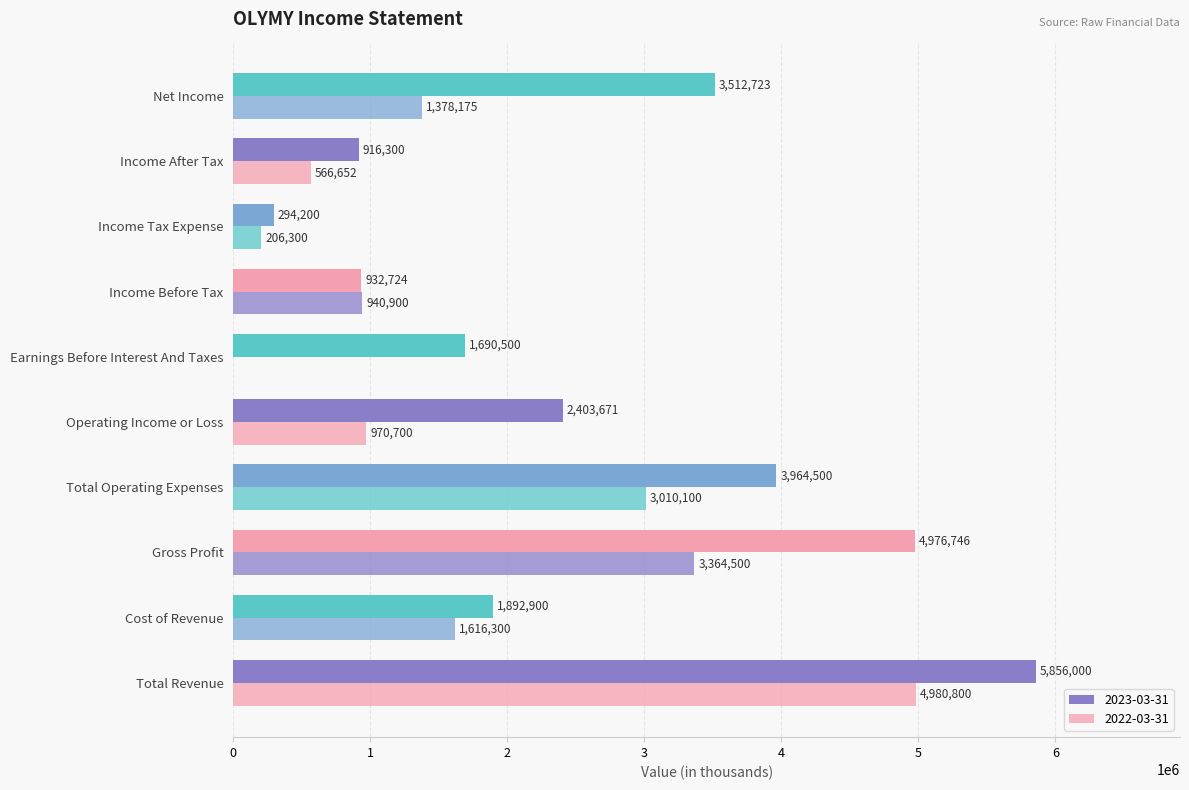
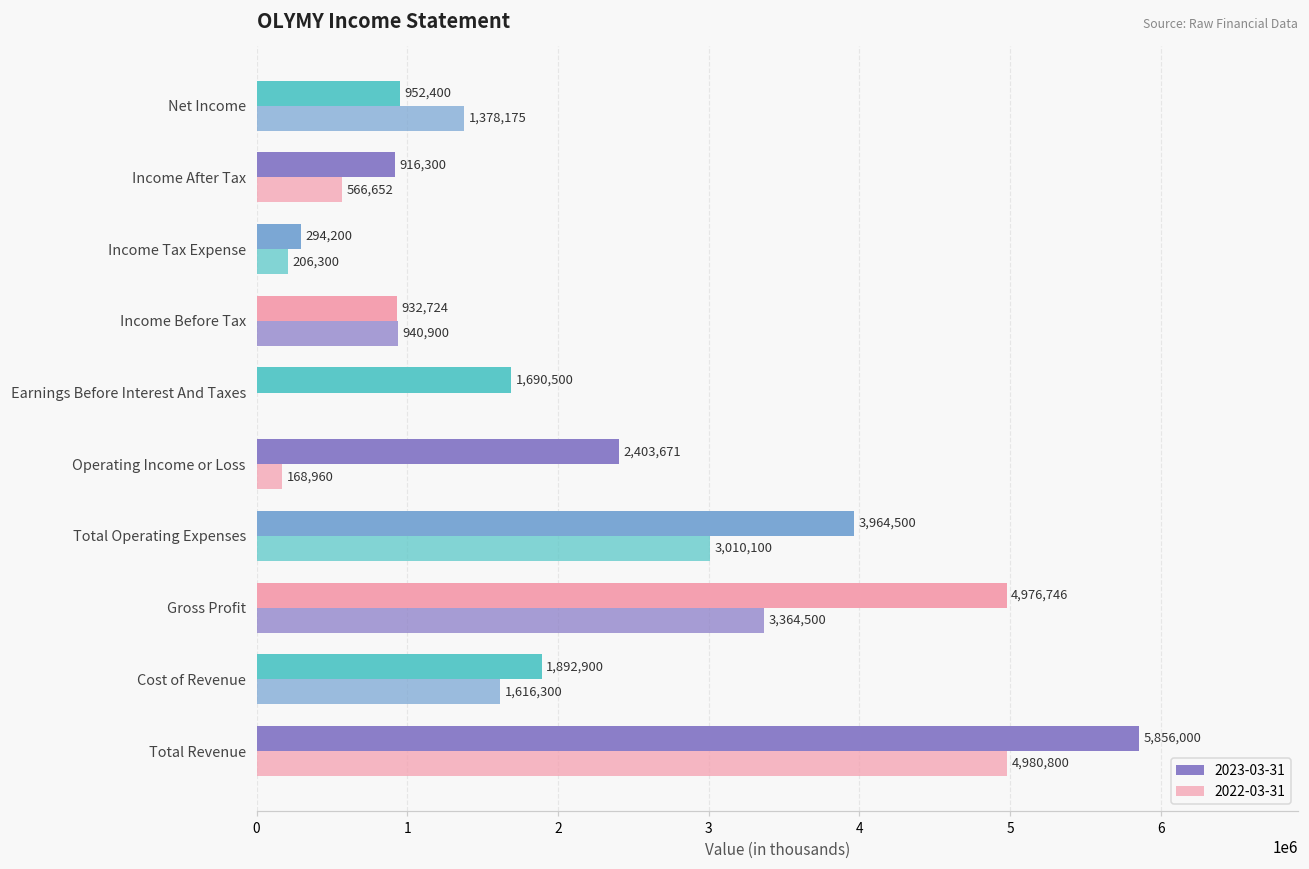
2023-03-31, Net Income: 3,512,723 -> 952,400
2022-03-31, Operating Income or Loss: 970,700 -> 168,960
